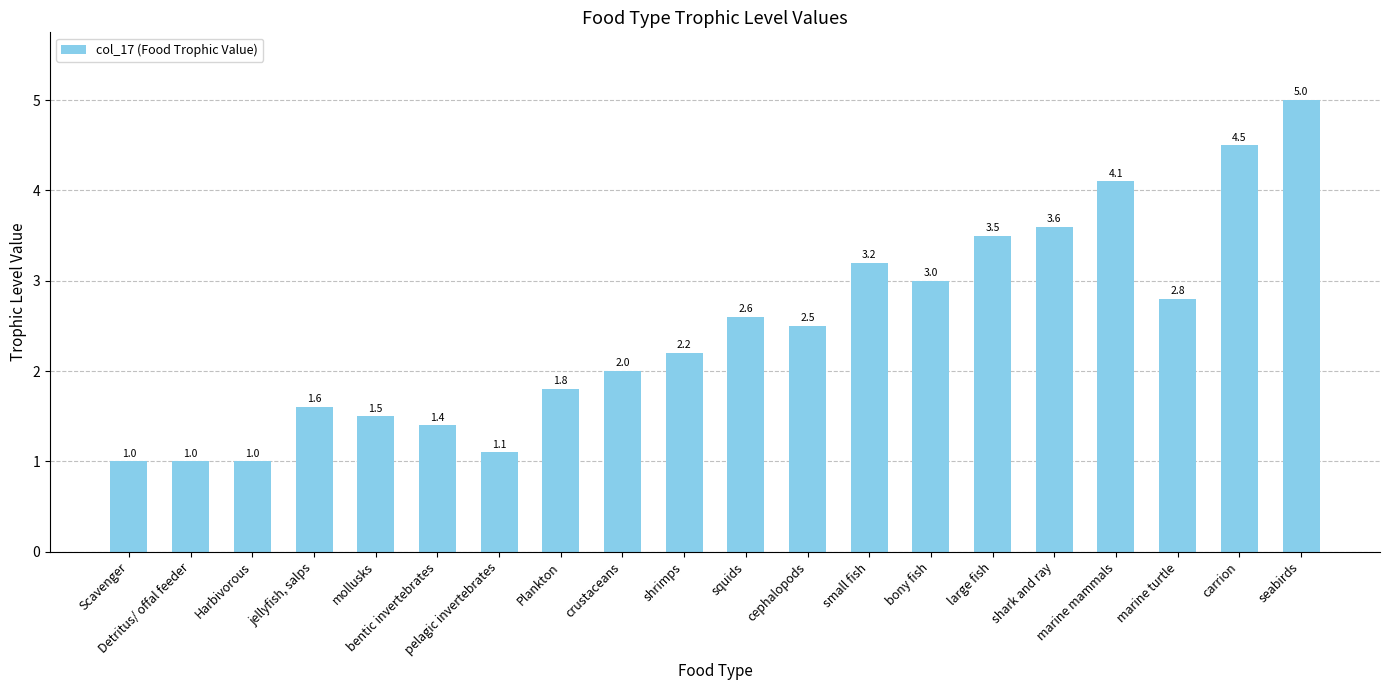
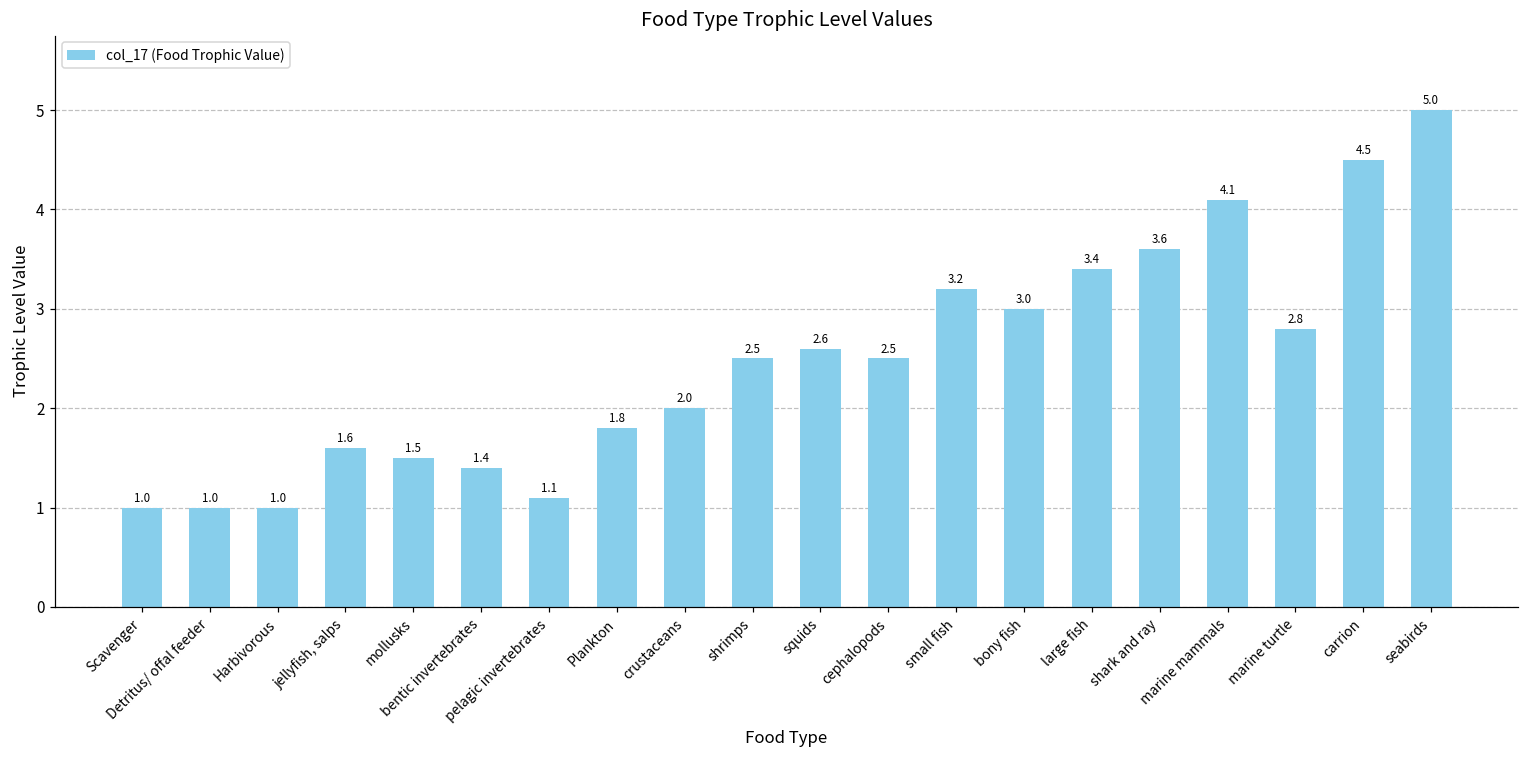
shrimps: 2.2 -> 2.5
large fish: 3.5 -> 3.4
